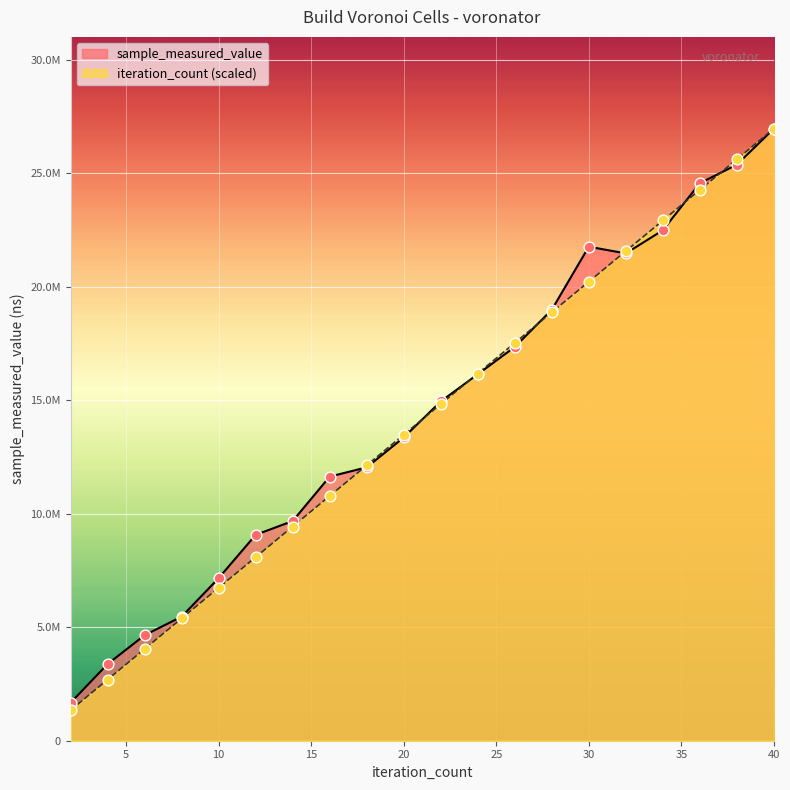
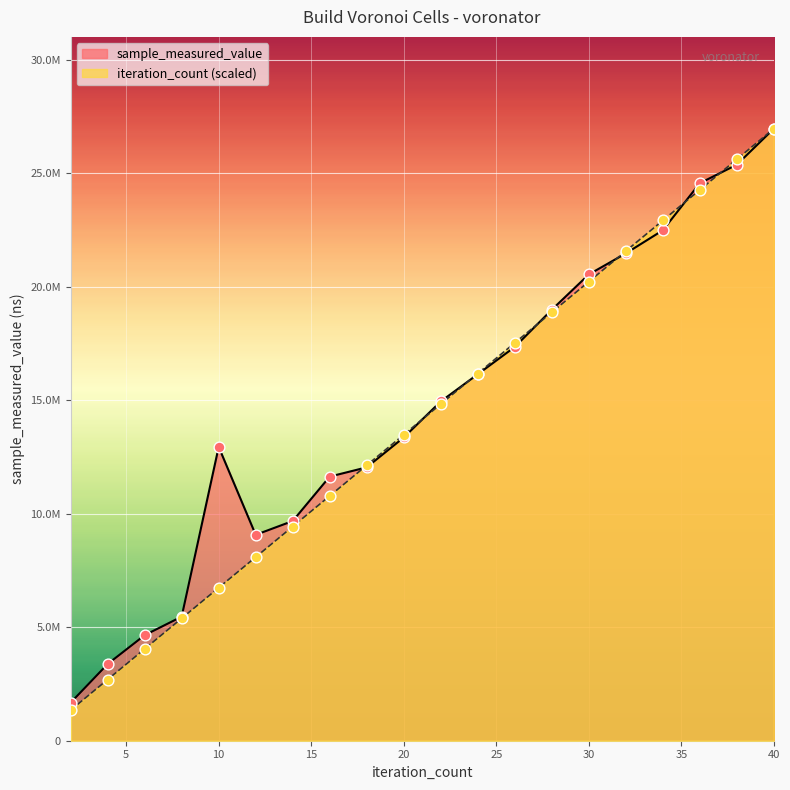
sample_measured_value, 10: 7200000 -> 12900000
sample_measured_value, 30: 21800000 -> 20500000
